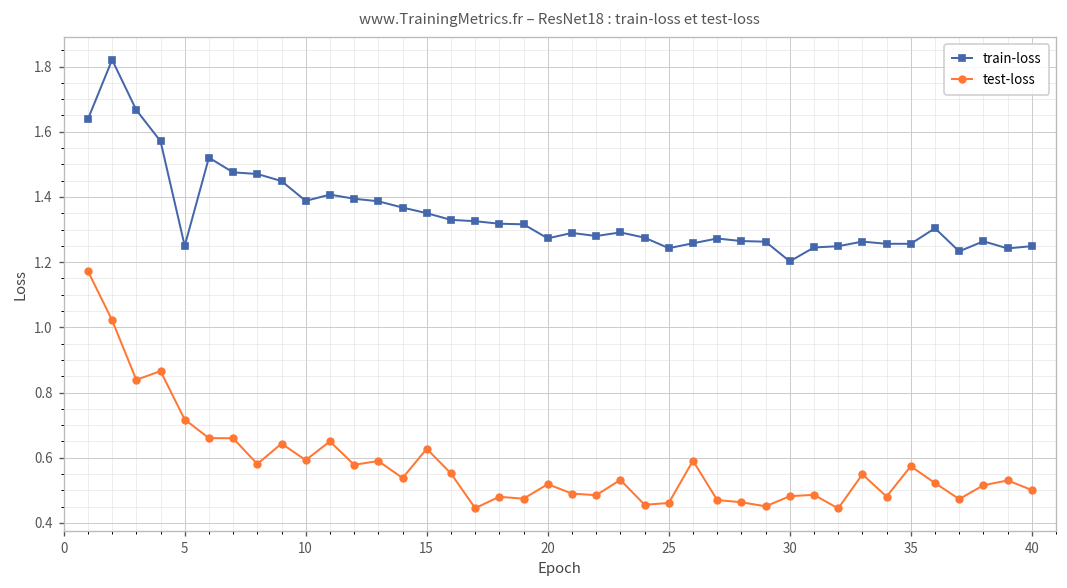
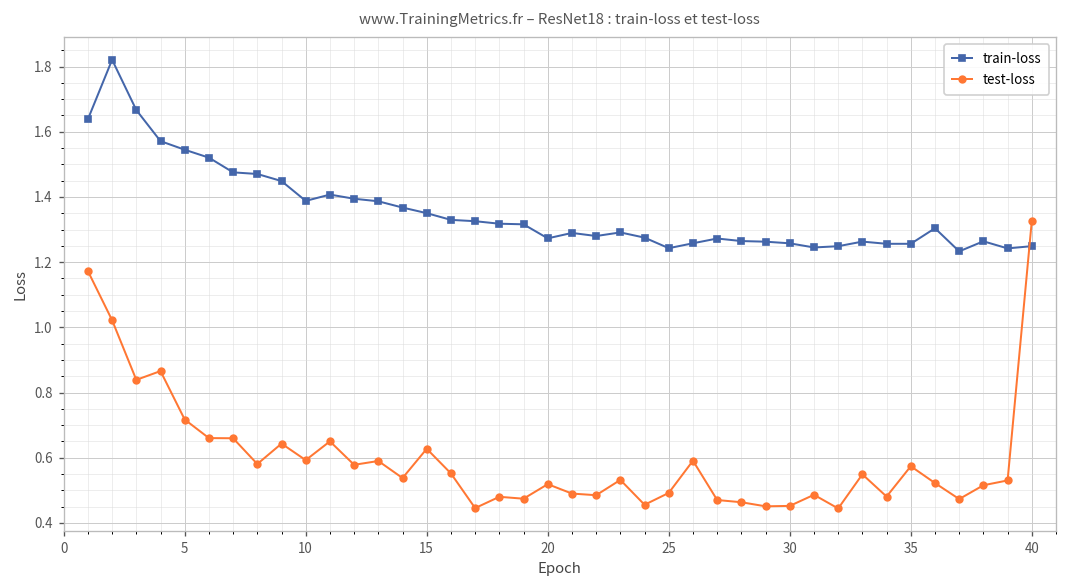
train-loss, 5: 1.25 -> 1.54
test-loss, 25: 0.46 -> 0.49
train-loss, 30: 1.20 -> 1.26
test-loss, 30: 0.48 -> 0.45
test-loss, 40: 0.50 -> 1.33
